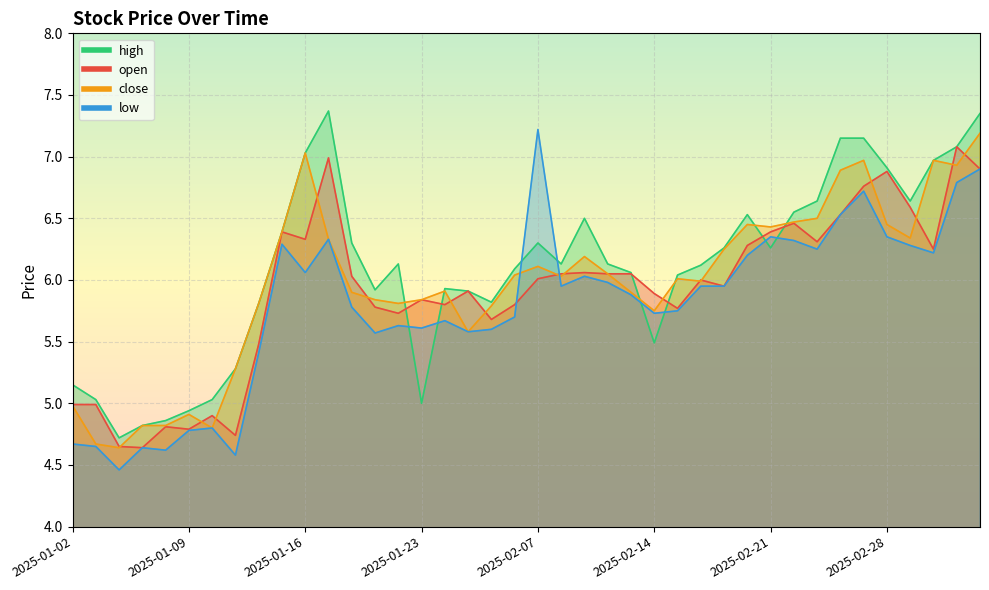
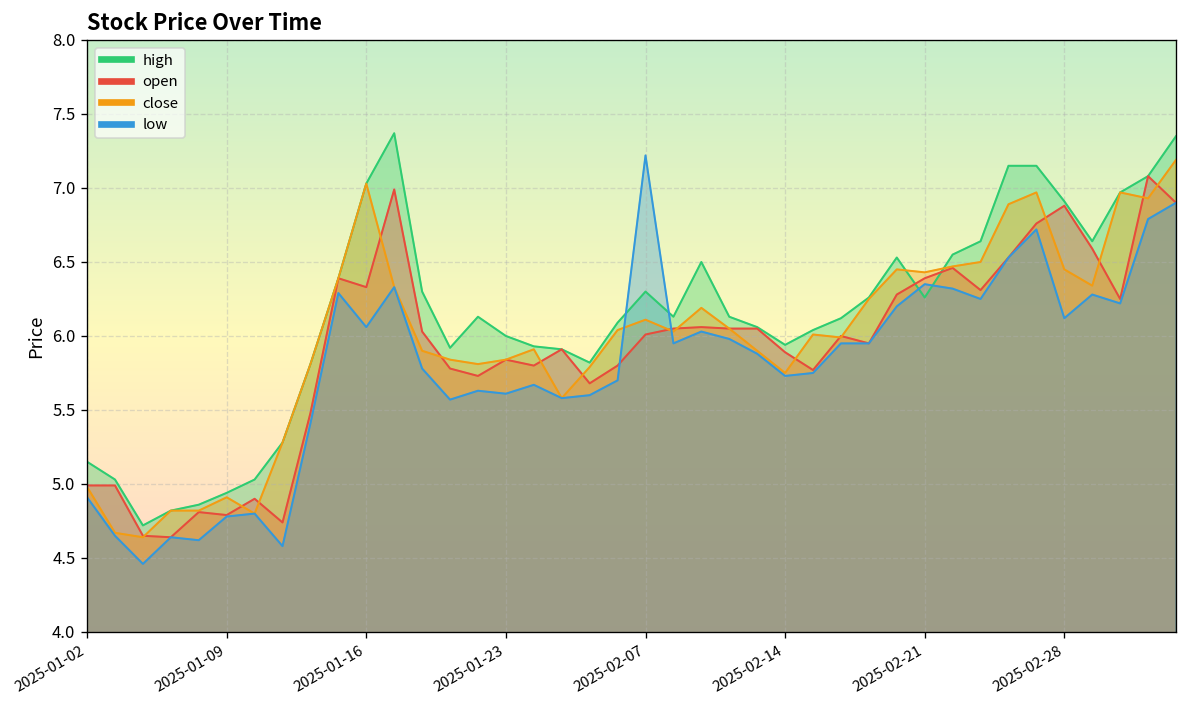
low, 2025-01-02: 4.67 -> 4.91
high, 2025-01-23: 5 -> 6
high, 2025-02-14: 5.49 -> 5.94
low, 2025-02-28: 6.35 -> 6.12
